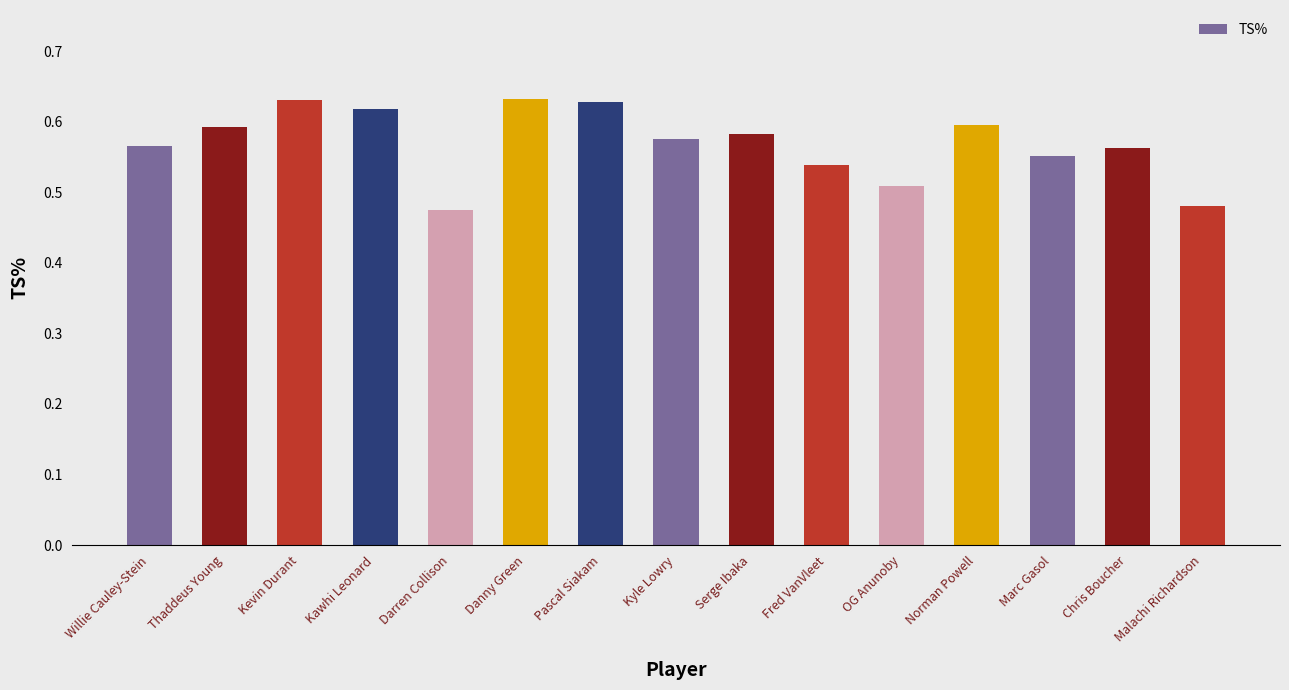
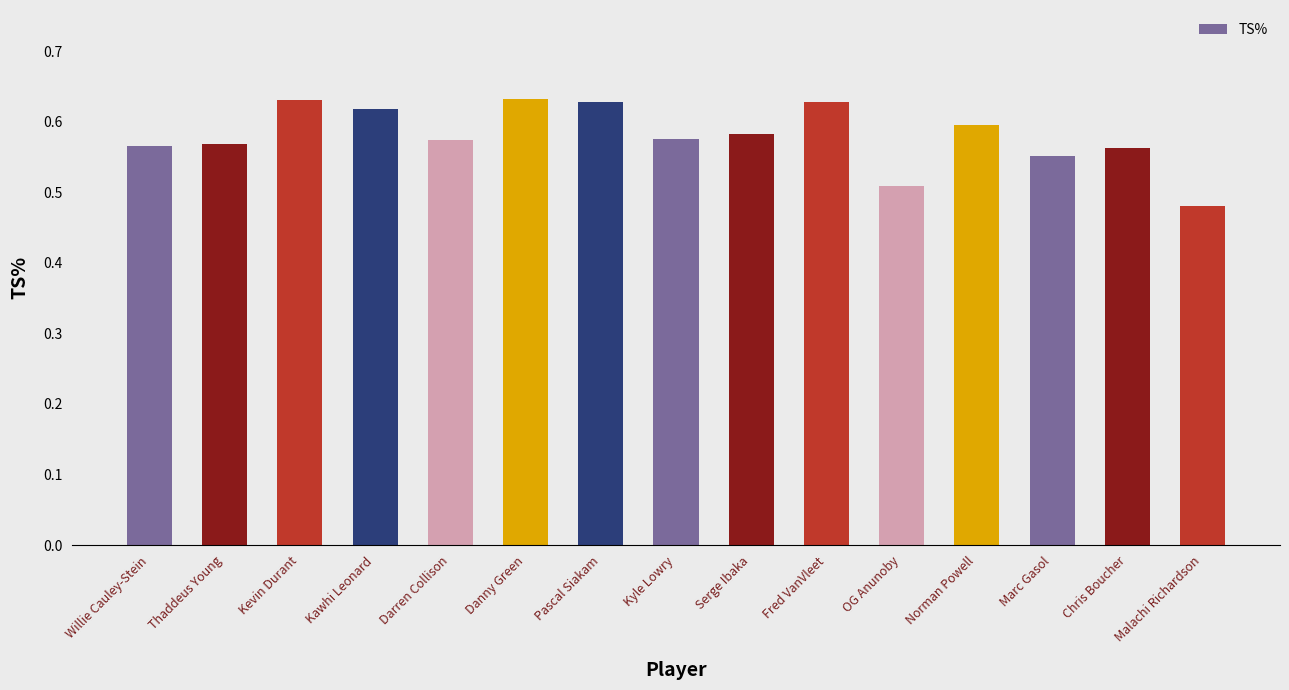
Thaddeus Young: 0.59 -> 0.57
Darren Collison: 0.48 -> 0.57
Fred VanVleet: 0.54 -> 0.63
